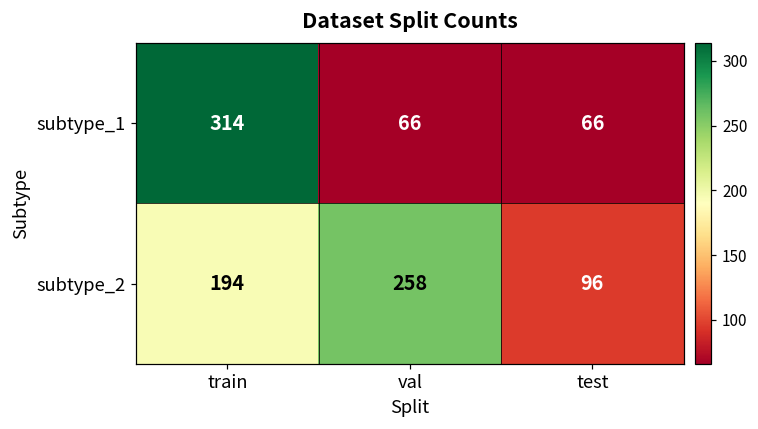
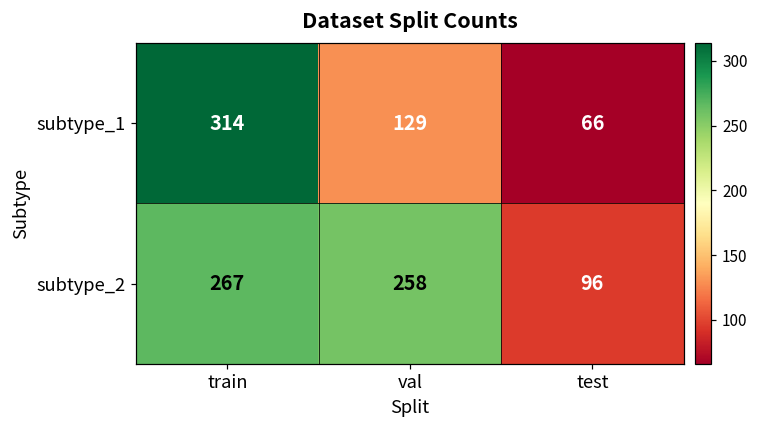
subtype_1, val: 66 -> 129
subtype_2, train: 194 -> 267
